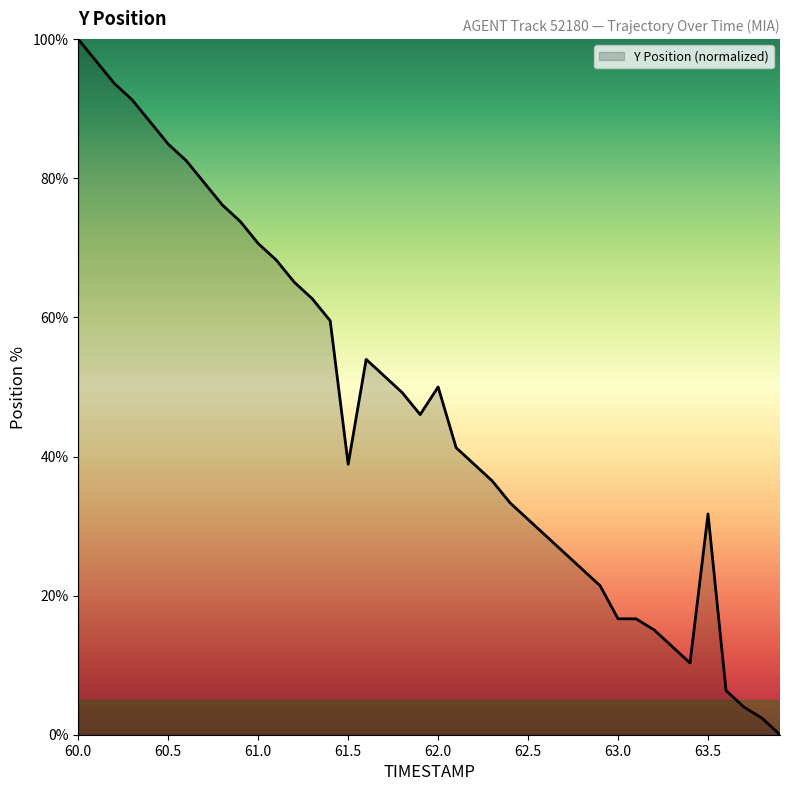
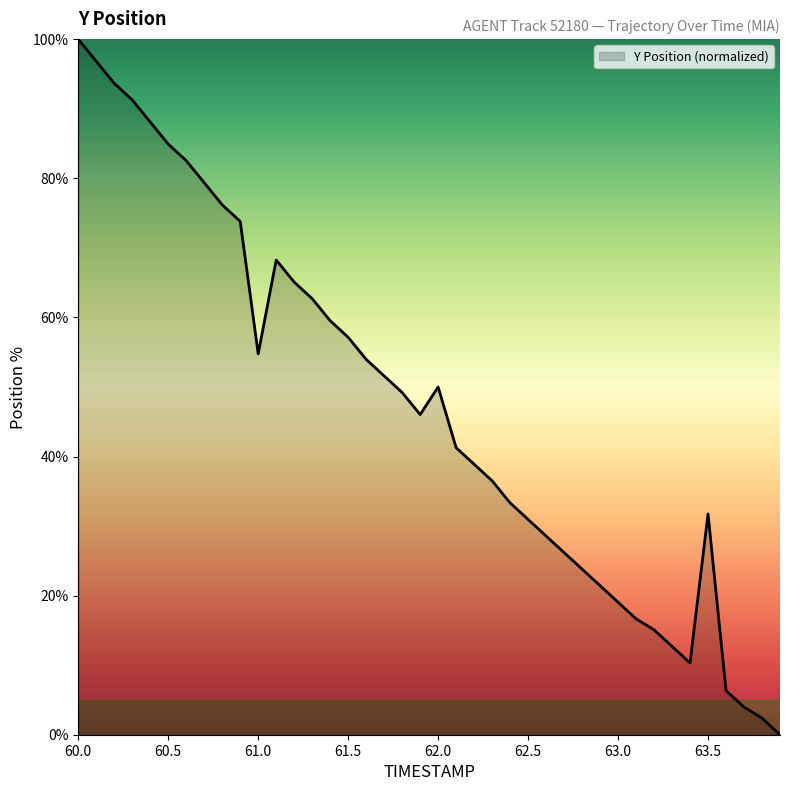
61.0: 71% -> 55%
61.5: 39% -> 57%
63.0: 17% -> 19%
